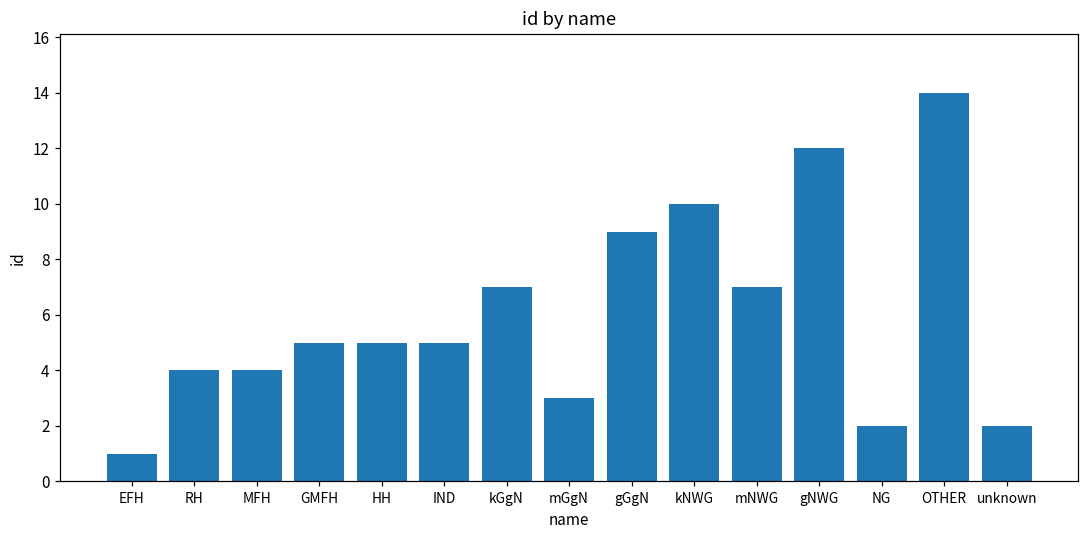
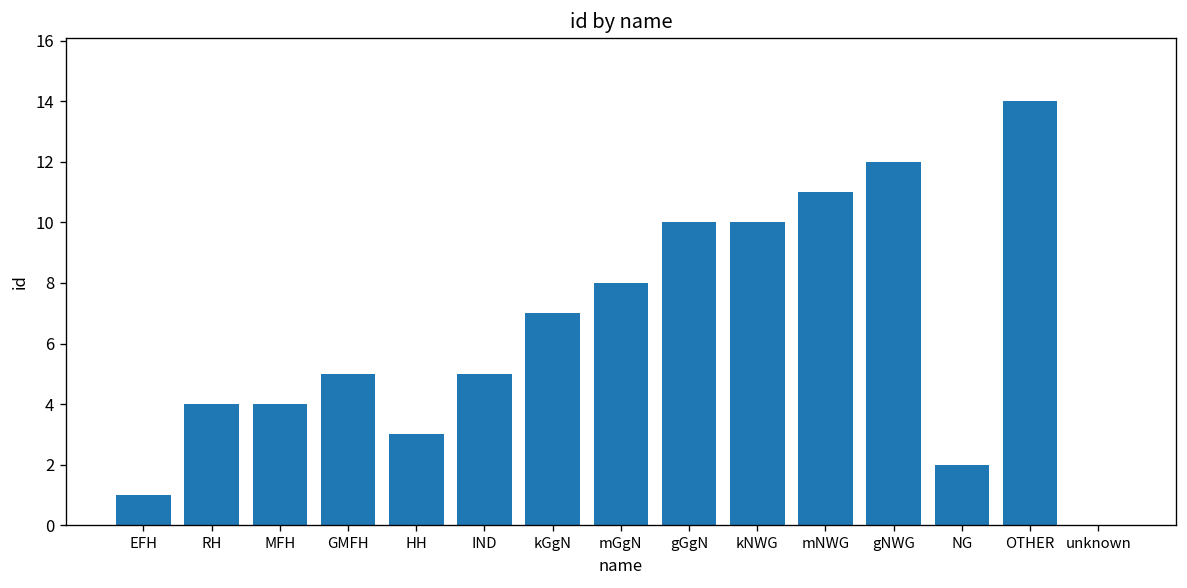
HH: 5 -> 3
mGgN: 3 -> 8
gGgN: 9 -> 10
mNWG: 7 -> 11
unknown: 2 -> 0
